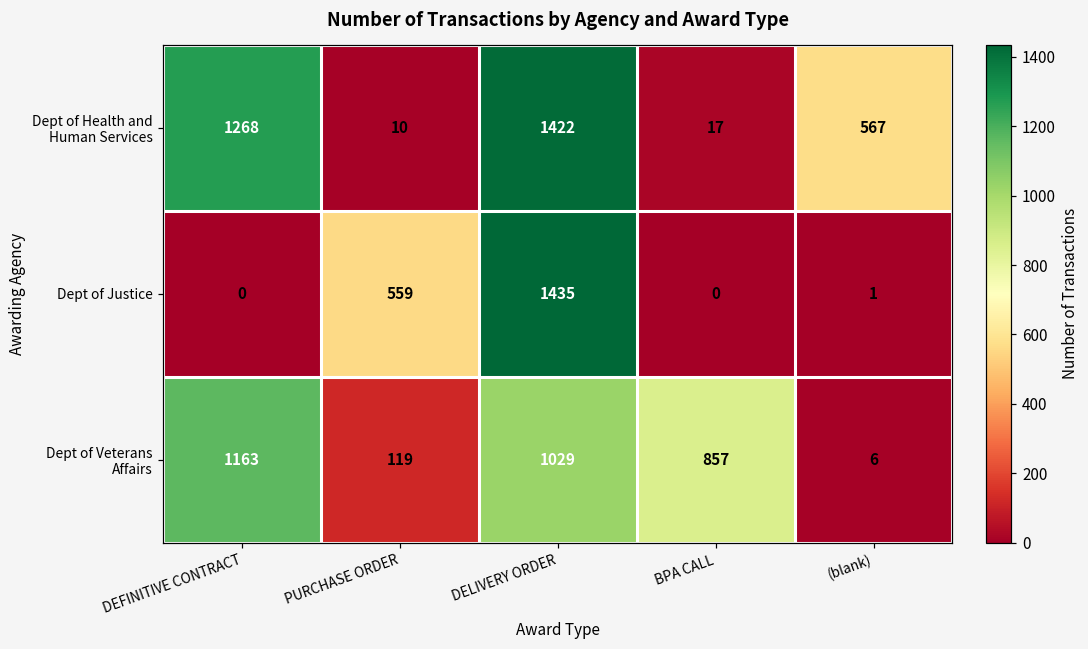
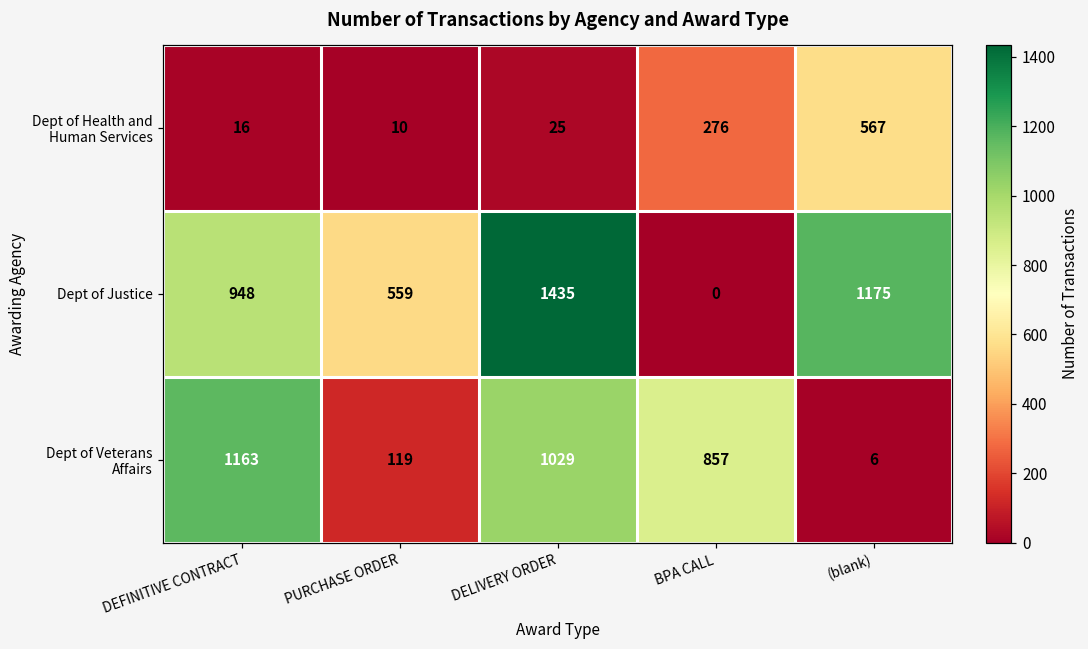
Dept of Health and Human Services, DEFINITIVE CONTRACT: 1268 -> 16
Dept of Health and Human Services, DELIVERY ORDER: 1422 -> 25
Dept of Health and Human Services, BPA CALL: 17 -> 276
Dept of Justice, DEFINITIVE CONTRACT: 0 -> 948
Dept of Justice, (blank): 1 -> 1175
